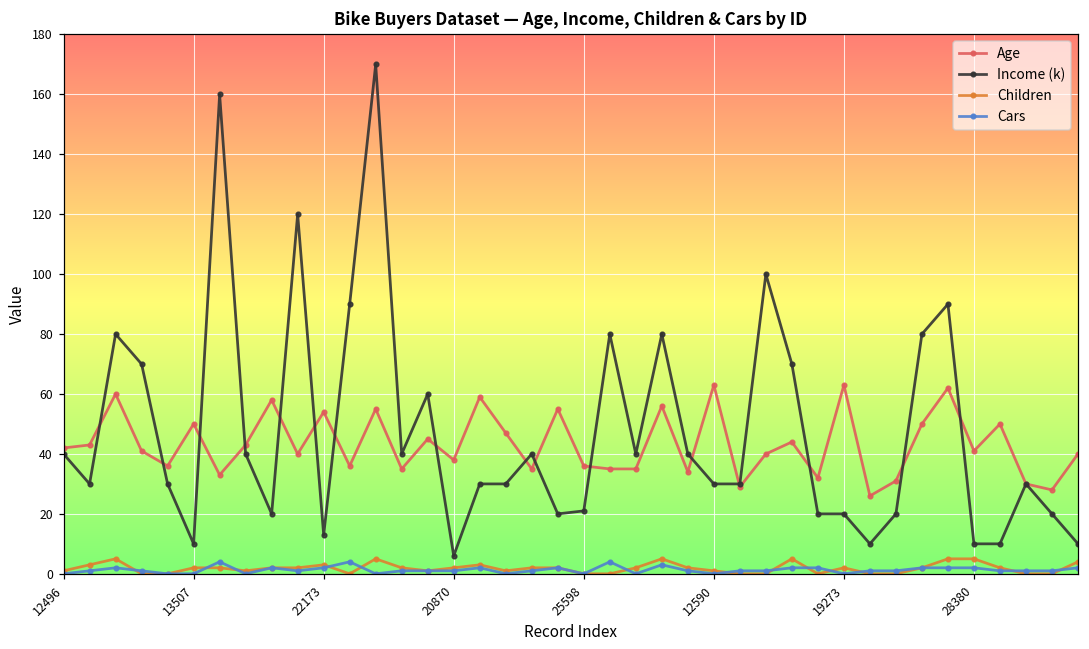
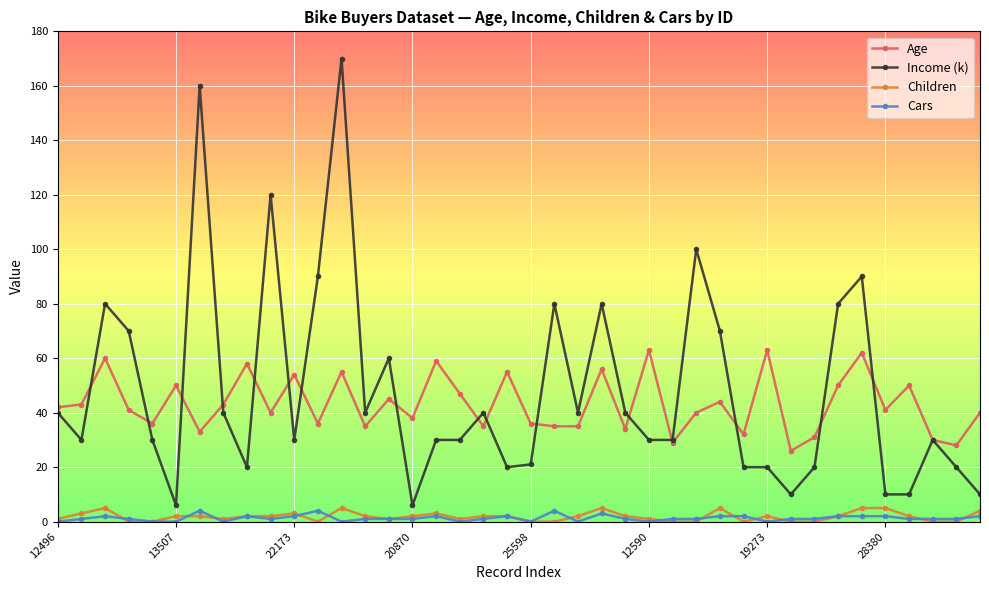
Income (k), 13507: 10 -> 6
Income (k), 22173: 13 -> 30
